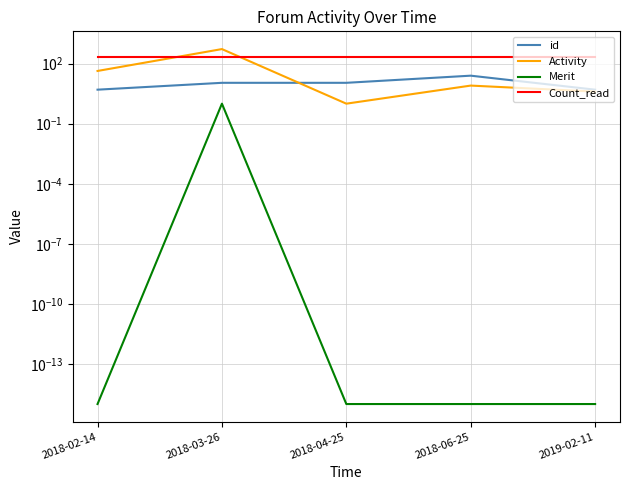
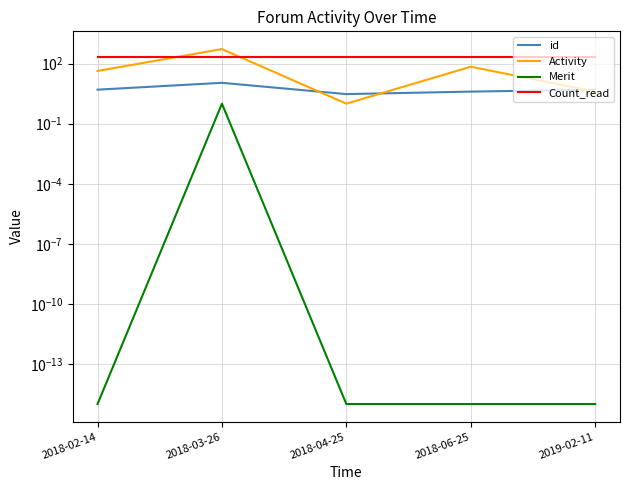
id, 2018-04-25: 10 -> 3
id, 2018-06-25: 30 -> 4
Activity, 2018-06-25: 8 -> 70
